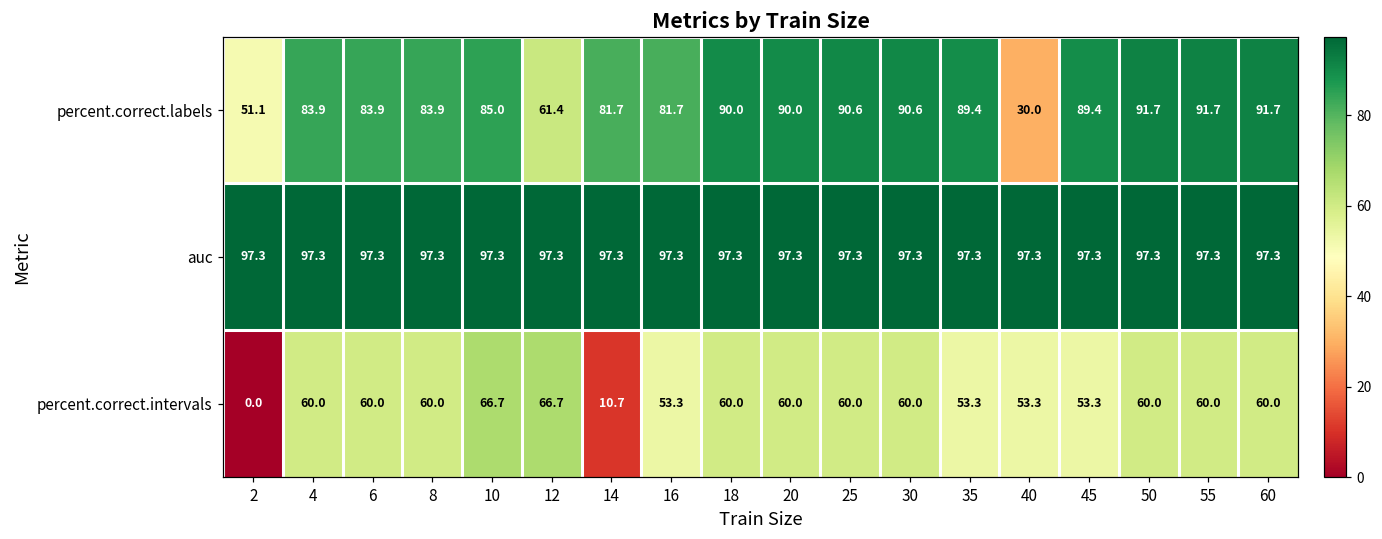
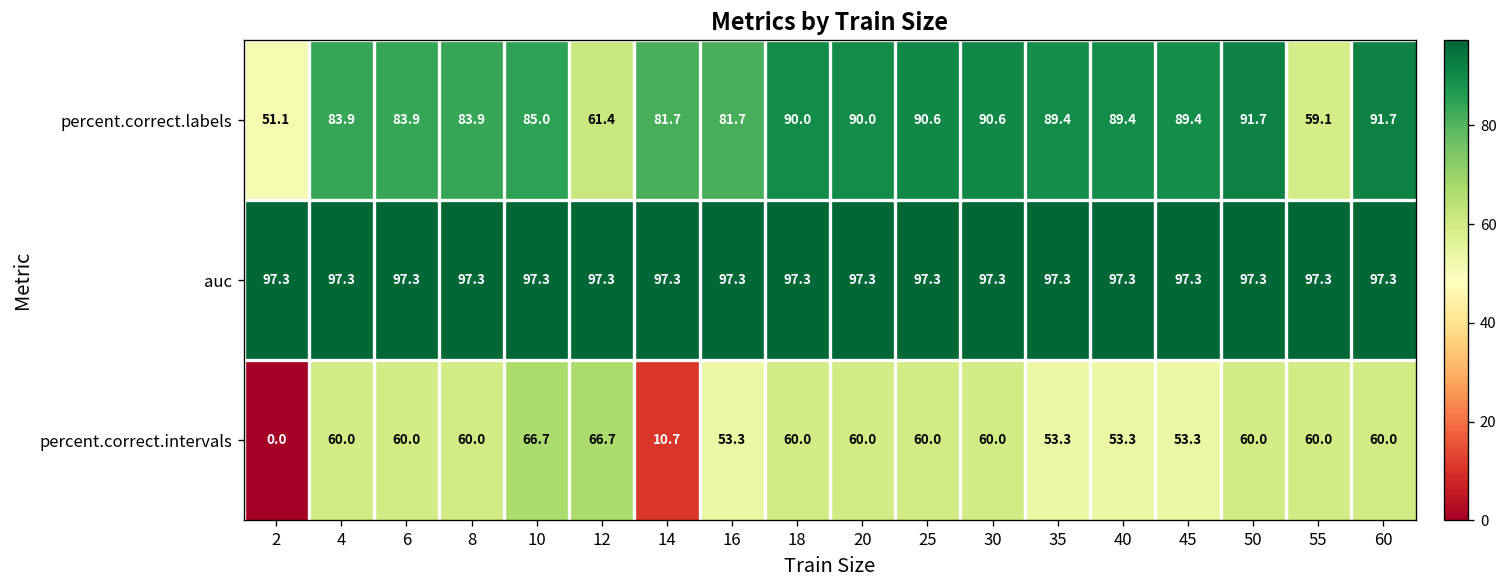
percent.correct.labels, 40: 30.0 -> 89.4
percent.correct.labels, 55: 91.7 -> 59.1
